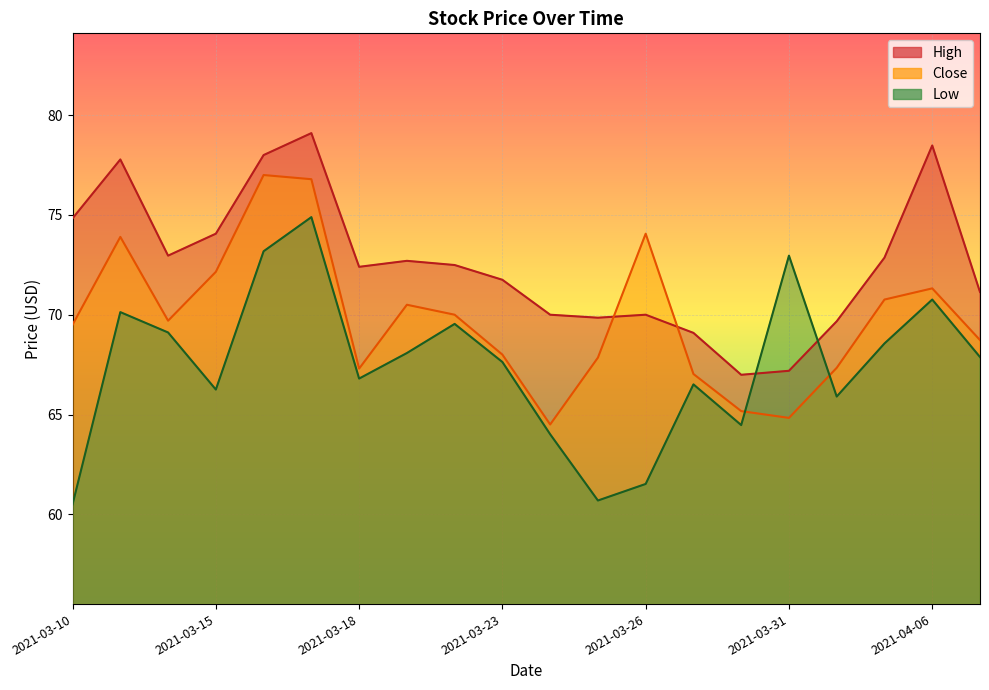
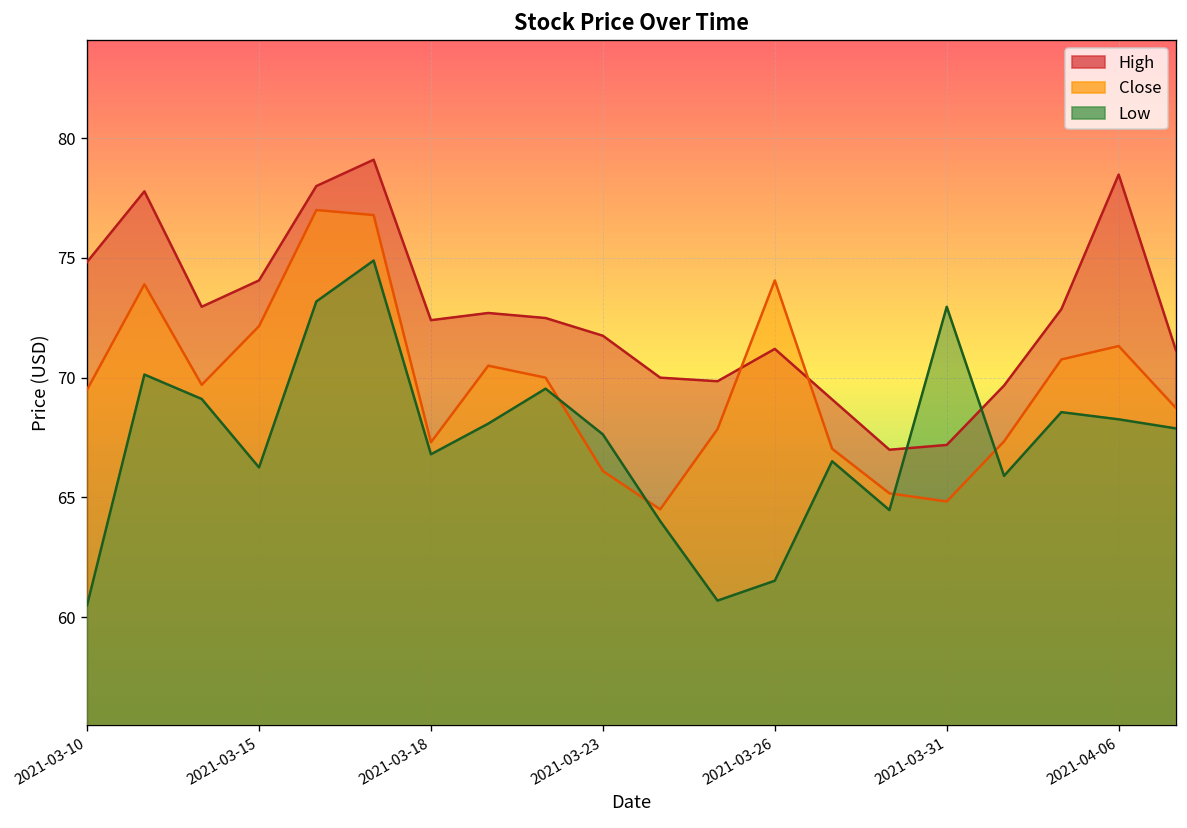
Close, 2021-03-23: 68.0 -> 66.1
High, 2021-03-26: 70.0 -> 71.2
Low, 2021-04-06: 70.8 -> 68.3
